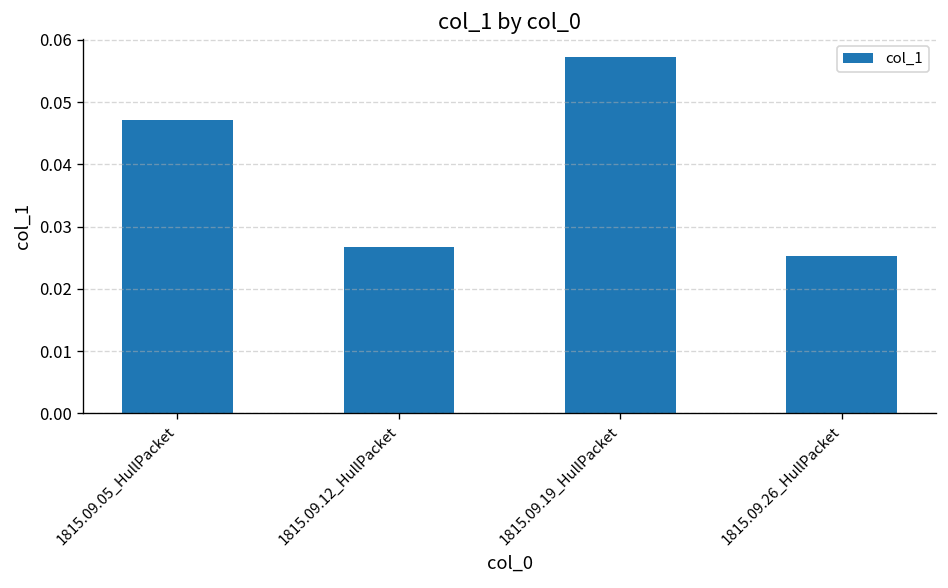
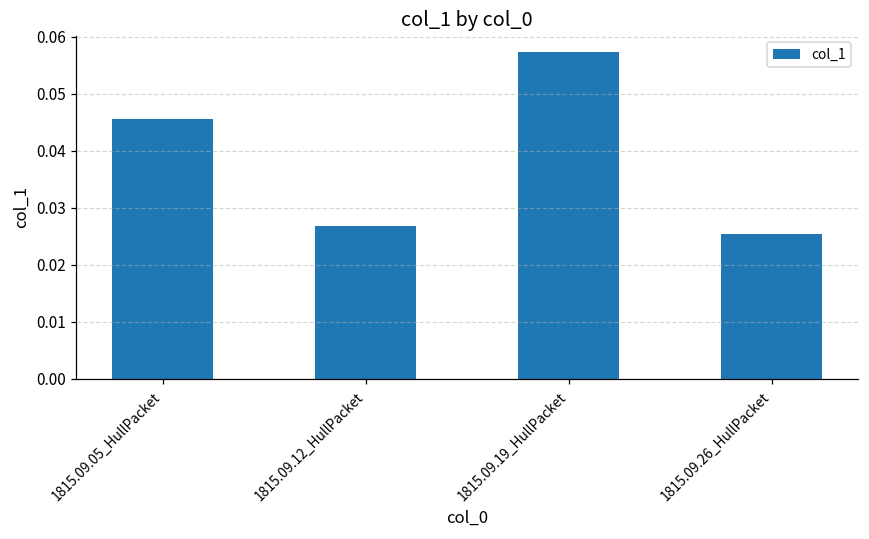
1815.09.05_HullPacket: 0.047 -> 0.045
